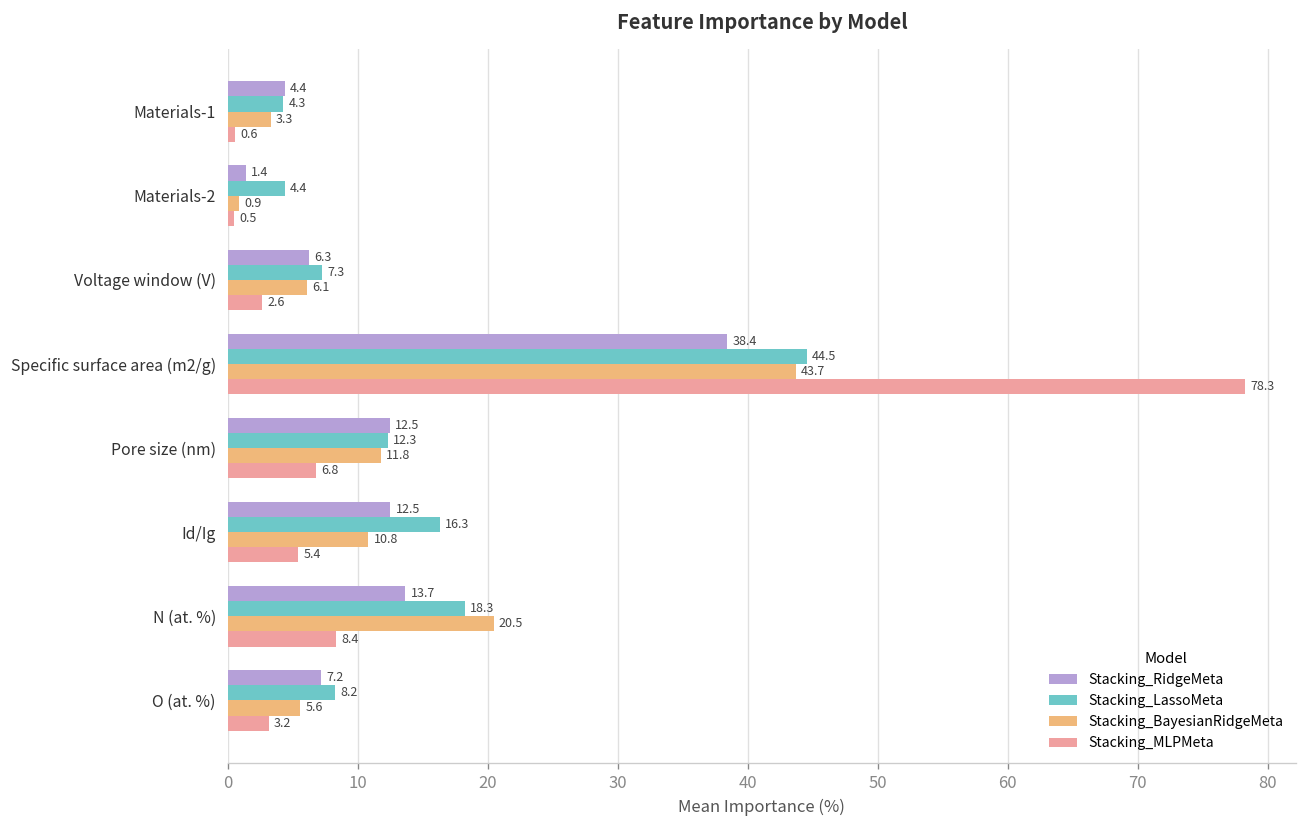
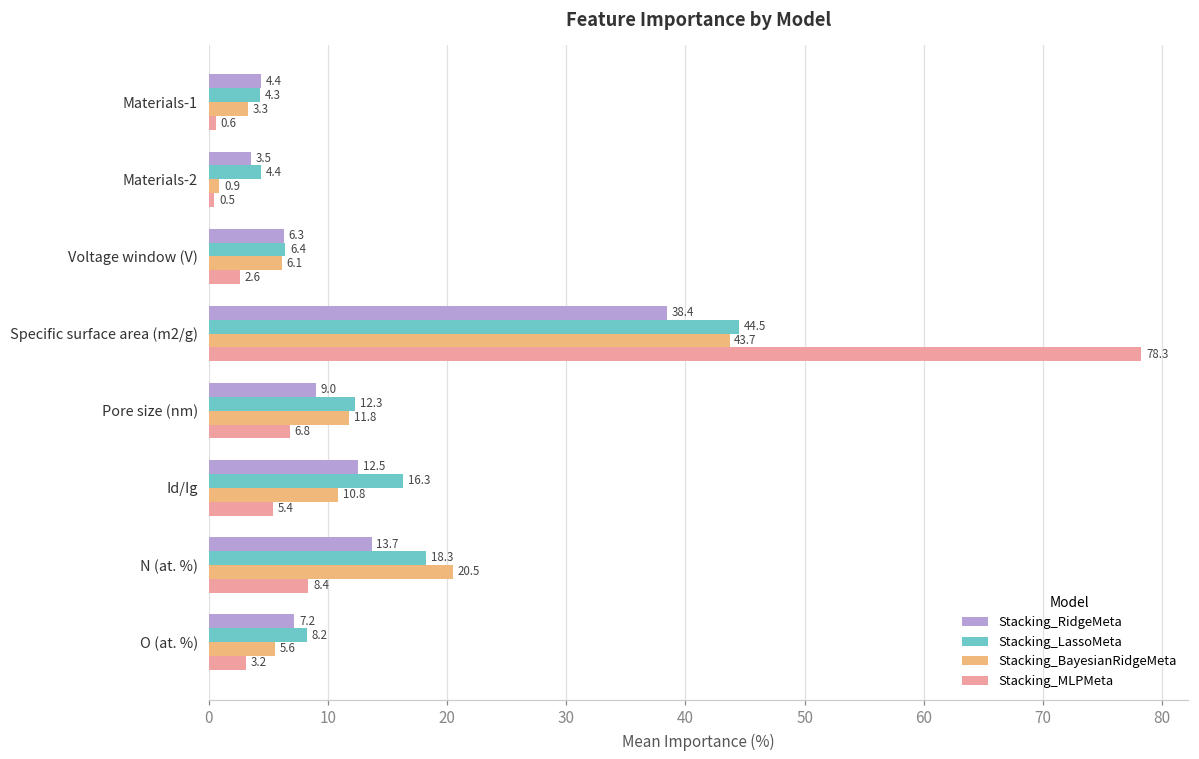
Stacking_RidgeMeta, Materials-2: 1.4 -> 3.5
Stacking_LassoMeta, Voltage window (V): 7.3 -> 6.4
Stacking_RidgeMeta, Pore size (nm): 12.5 -> 9.0
